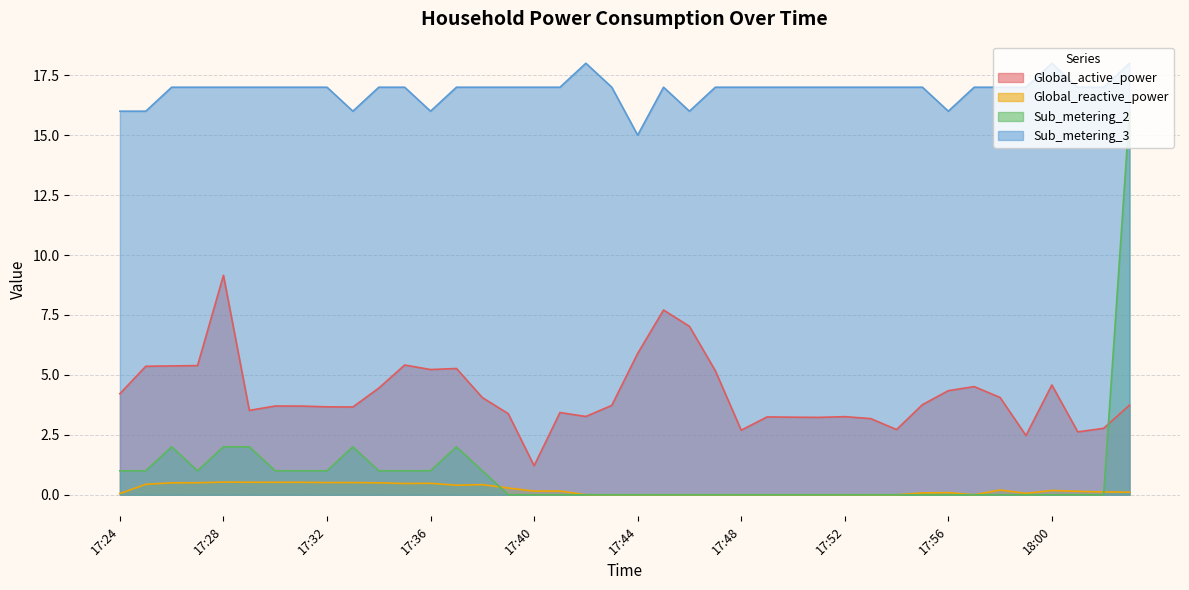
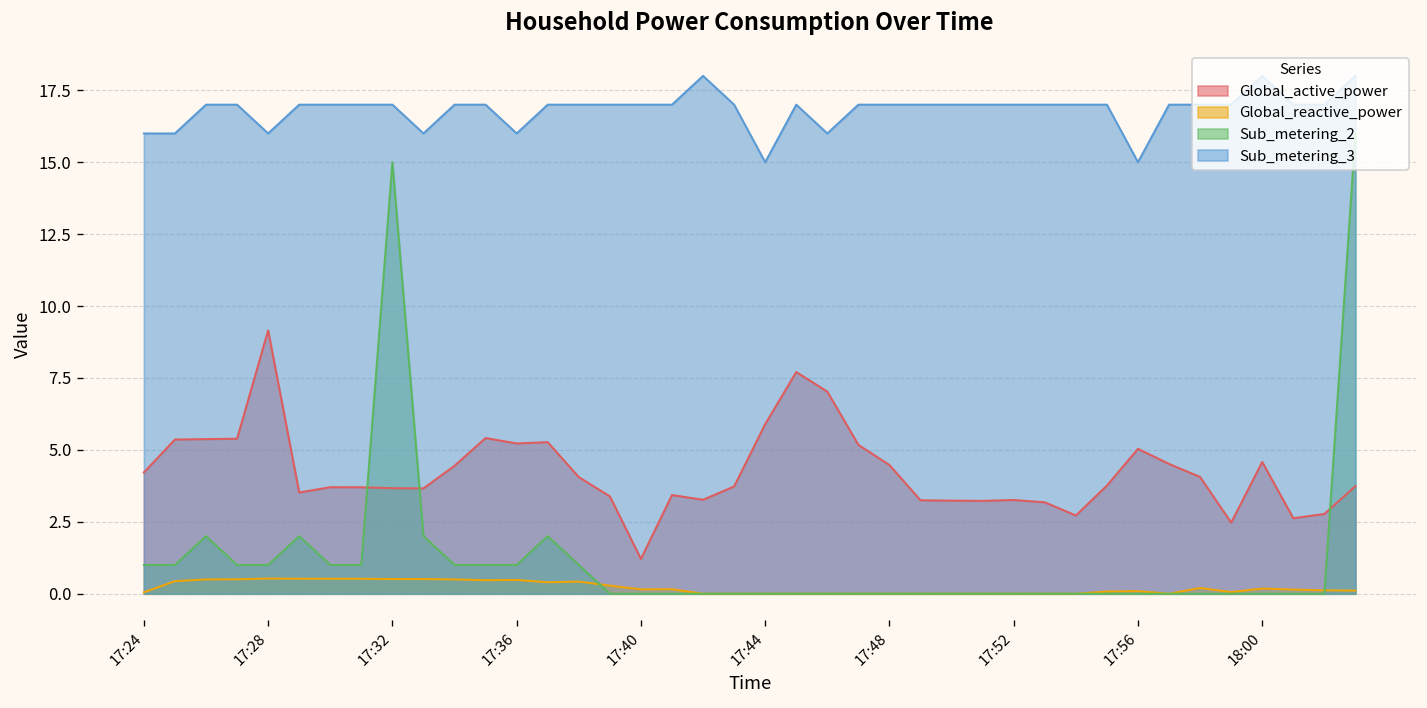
Sub_metering_2, 17:28: 2 -> 1
Sub_metering_3, 17:28: 17 -> 16
Sub_metering_2, 17:32: 1 -> 15
Global_active_power, 17:48: 2.7 -> 4.5
Global_active_power, 17:56: 4.3 -> 5.0
Sub_metering_3, 17:56: 16 -> 15
